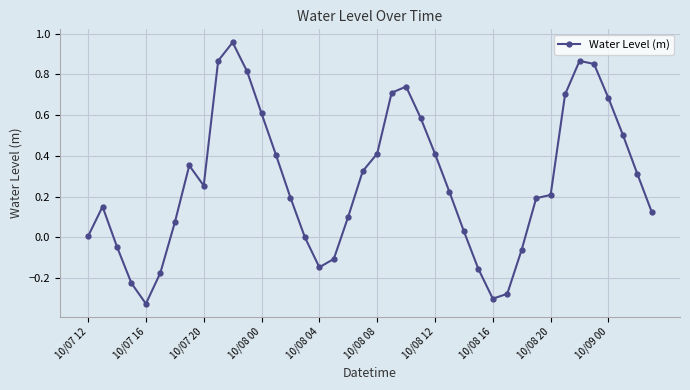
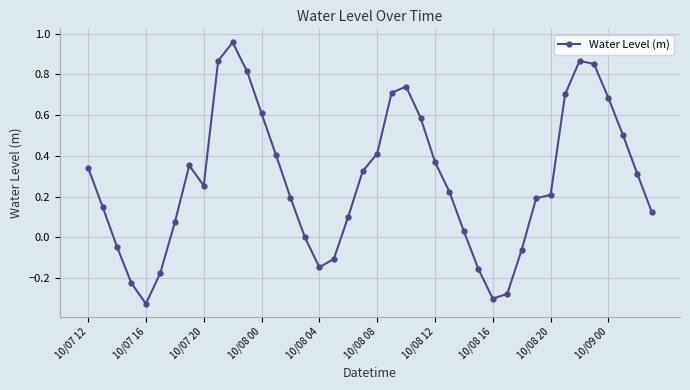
10/07 12: 0.01 -> 0.34
10/08 12: 0.41 -> 0.37
